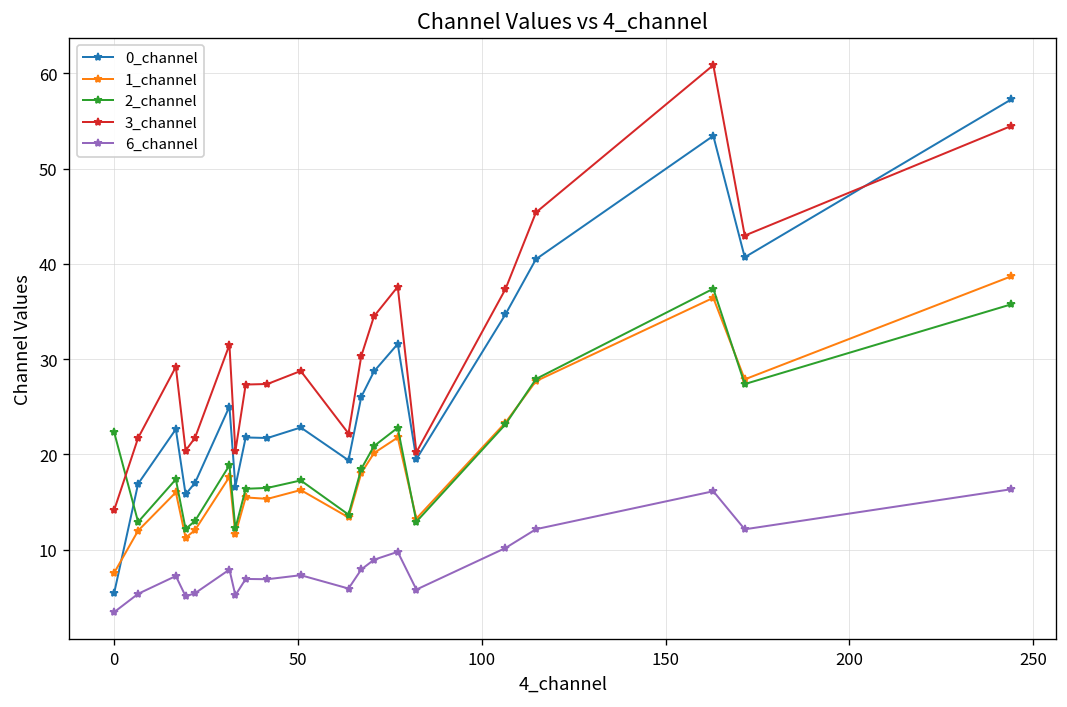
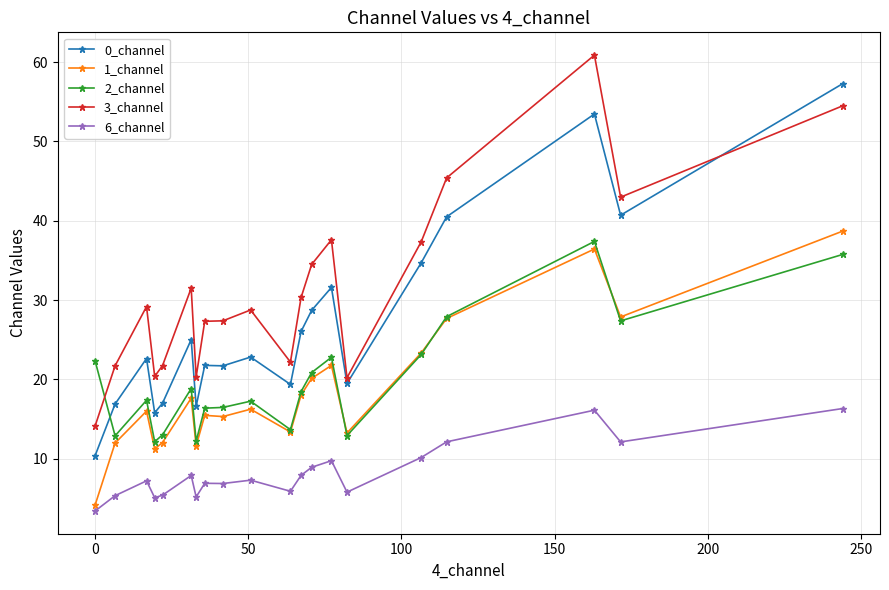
0_channel, 0: 5 -> 10
1_channel, 0: 8 -> 4
